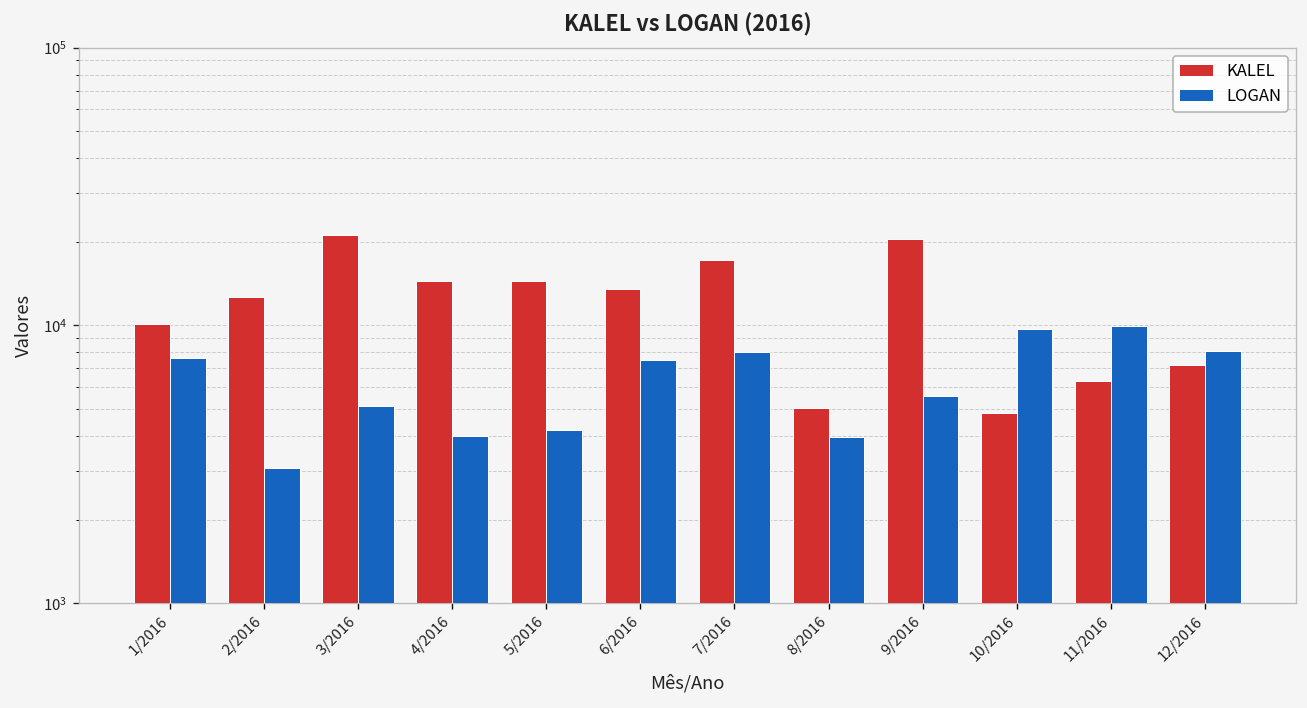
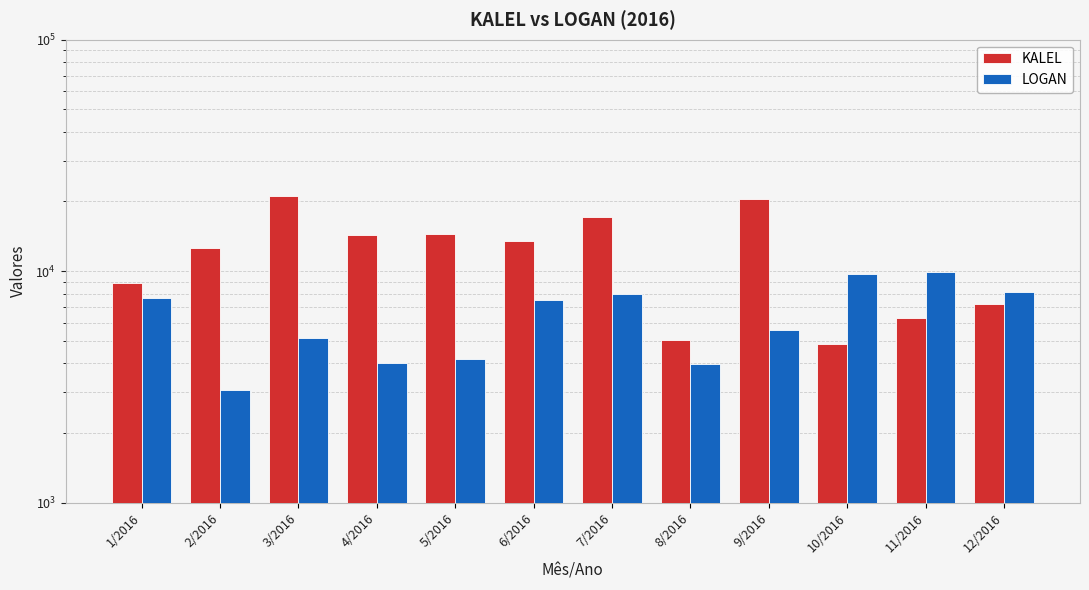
KALEL, 1/2016: 10000 -> 8900
